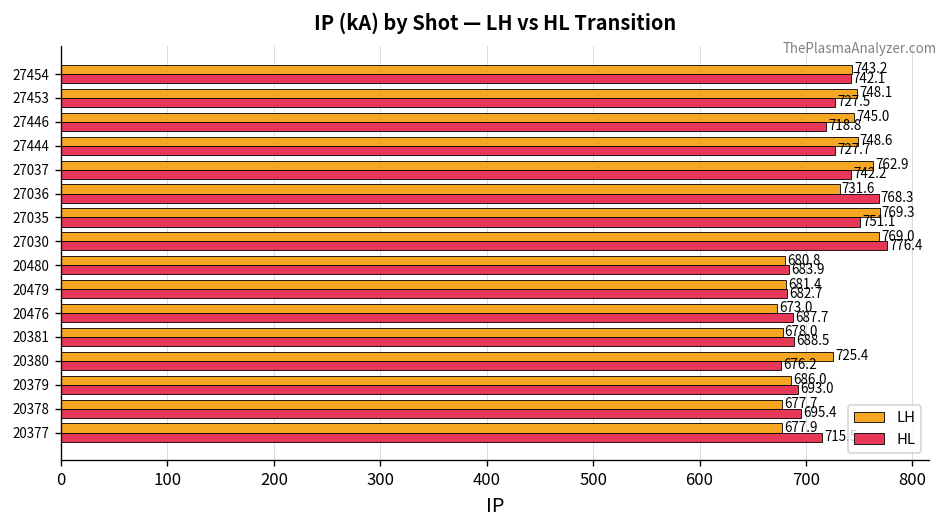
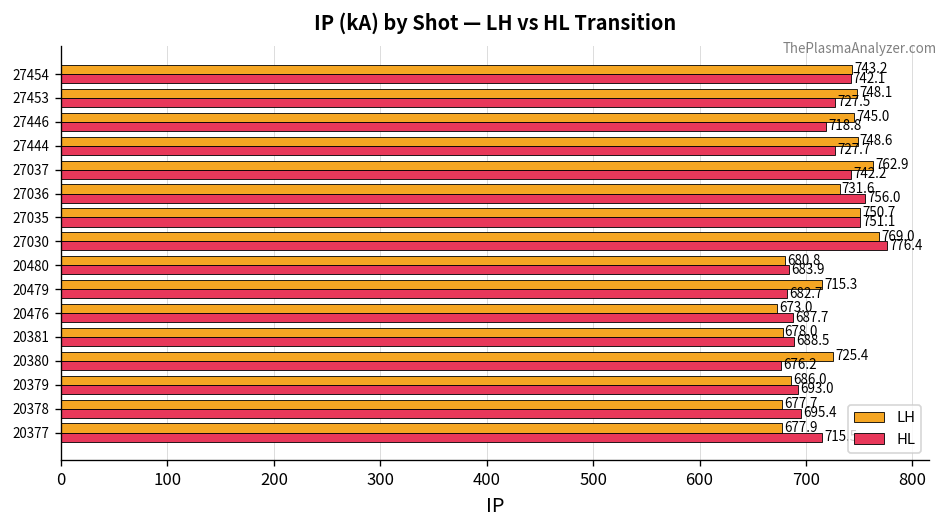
HL, 27036: 768.3 -> 756.0
LH, 27035: 769.3 -> 750.7
LH, 20479: 681.4 -> 715.3
